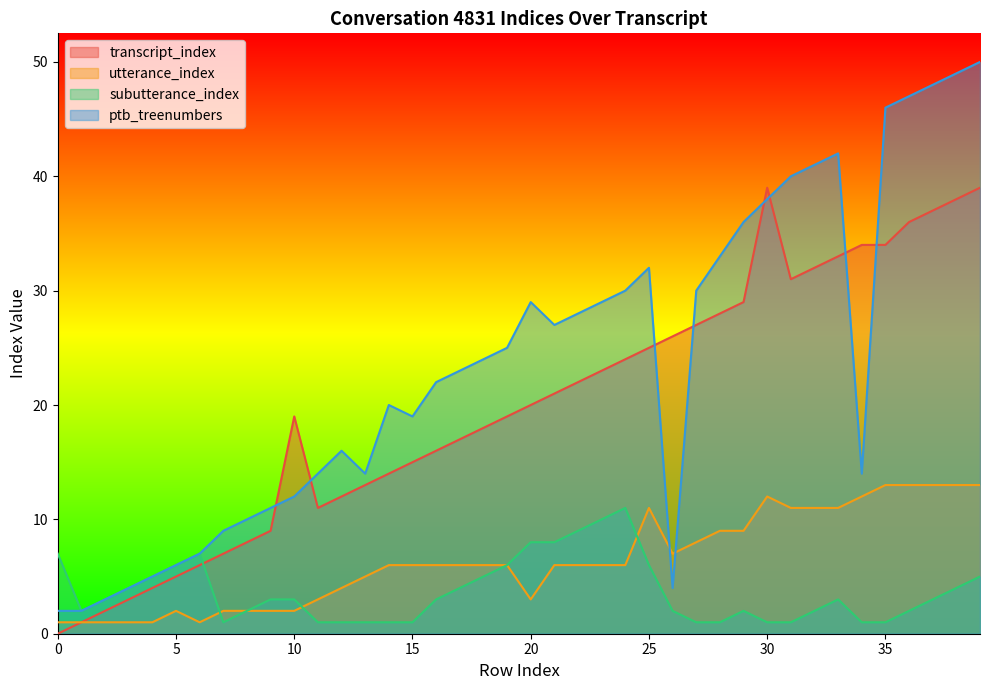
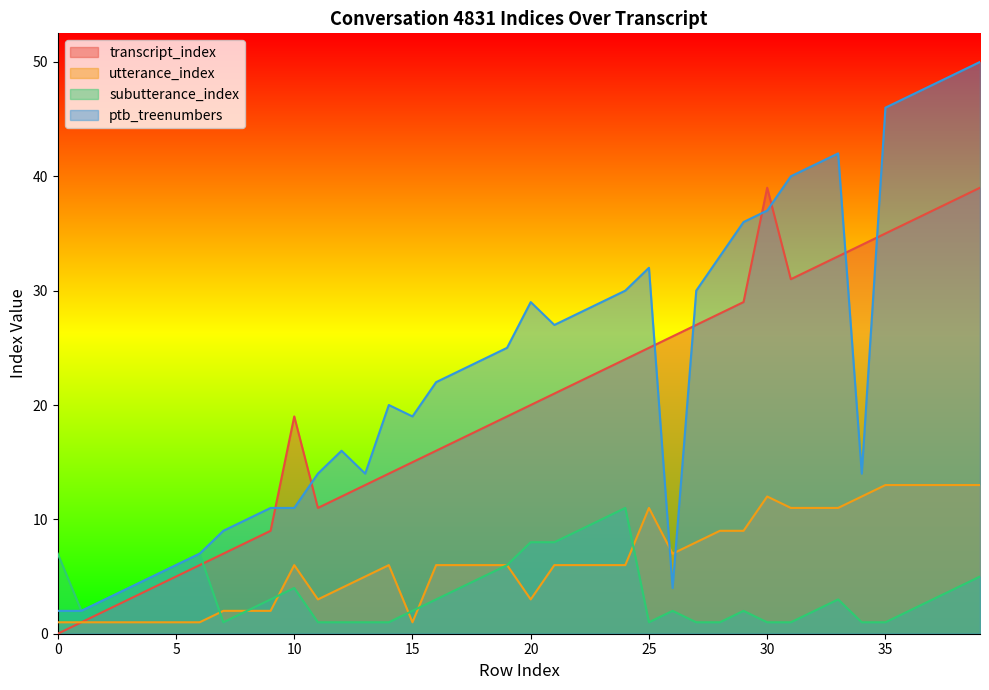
utterance_index, 5: 2 -> 1
utterance_index, 10: 2 -> 6
subutterance_index, 10: 3 -> 4
ptb_treenumbers, 10: 12 -> 11
utterance_index, 15: 6 -> 1
subutterance_index, 15: 1 -> 2
subutterance_index, 25: 6 -> 1
ptb_treenumbers, 30: 38 -> 37
transcript_index, 35: 34 -> 35
